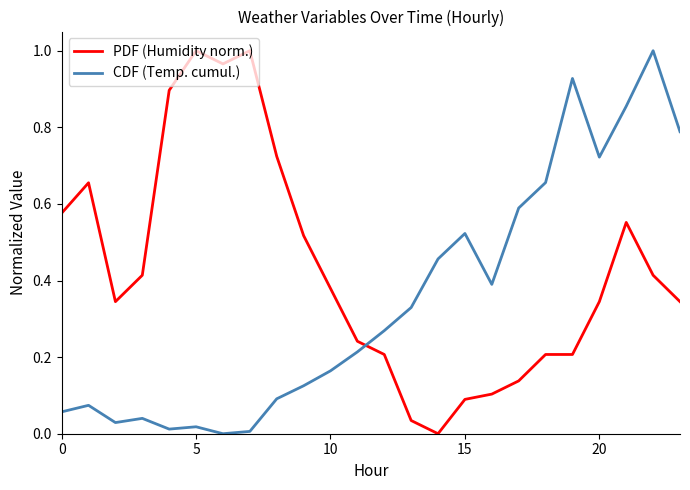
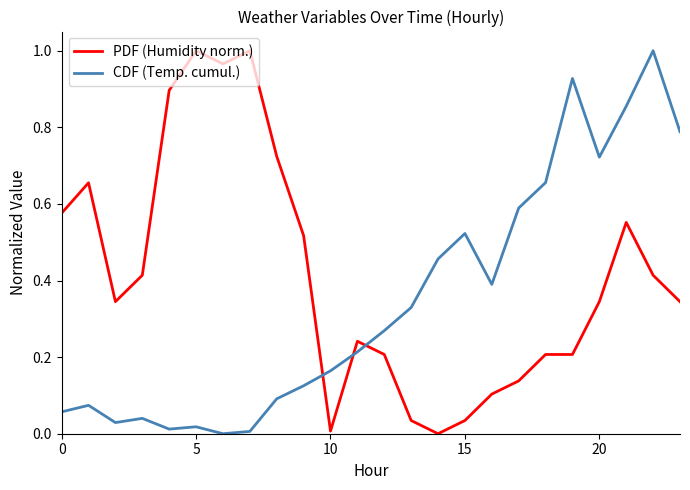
PDF (Humidity norm.), 10: 0.38 -> 0.01
PDF (Humidity norm.), 15: 0.09 -> 0.03
